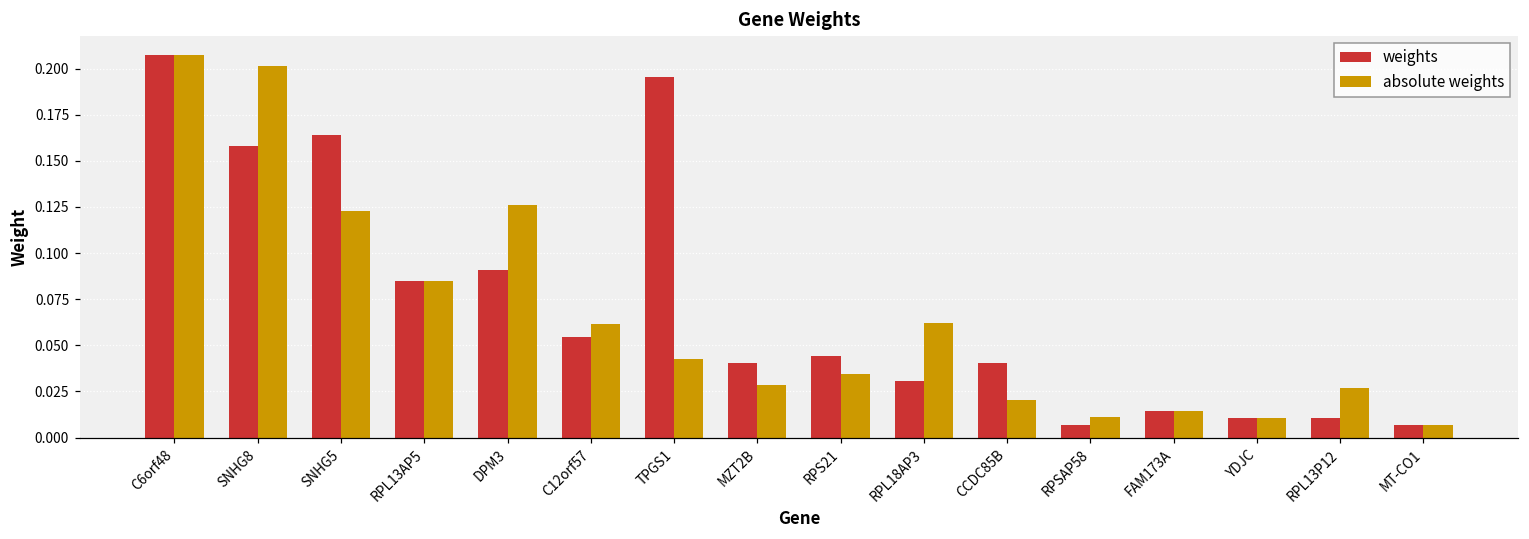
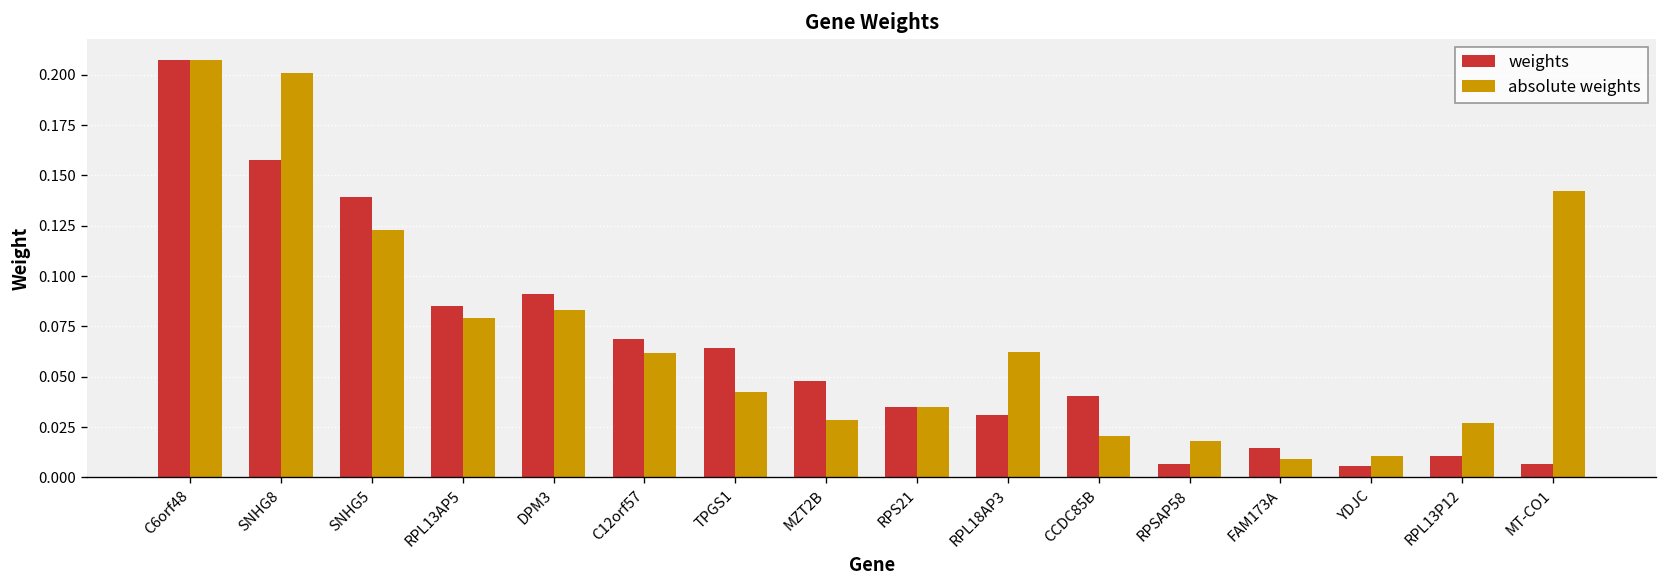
weights, SNHG5: 0.164 -> 0.139
absolute weights, RPL13AP5: 0.085 -> 0.079
absolute weights, DPM3: 0.126 -> 0.083
weights, C12orf57: 0.054 -> 0.069
weights, TPGS1: 0.196 -> 0.064
weights, MZT2B: 0.040 -> 0.048
weights, RPS21: 0.044 -> 0.035
absolute weights, RPSAP58: 0.011 -> 0.018
absolute weights, FAM173A: 0.015 -> 0.009
weights, YDJC: 0.011 -> 0.006
absolute weights, MT-CO1: 0.007 -> 0.142
